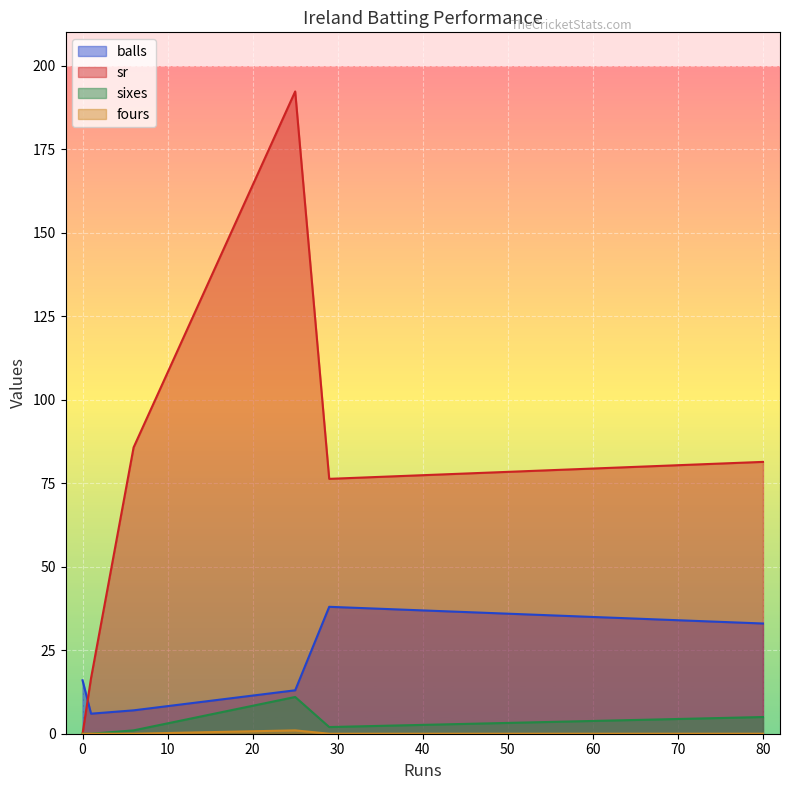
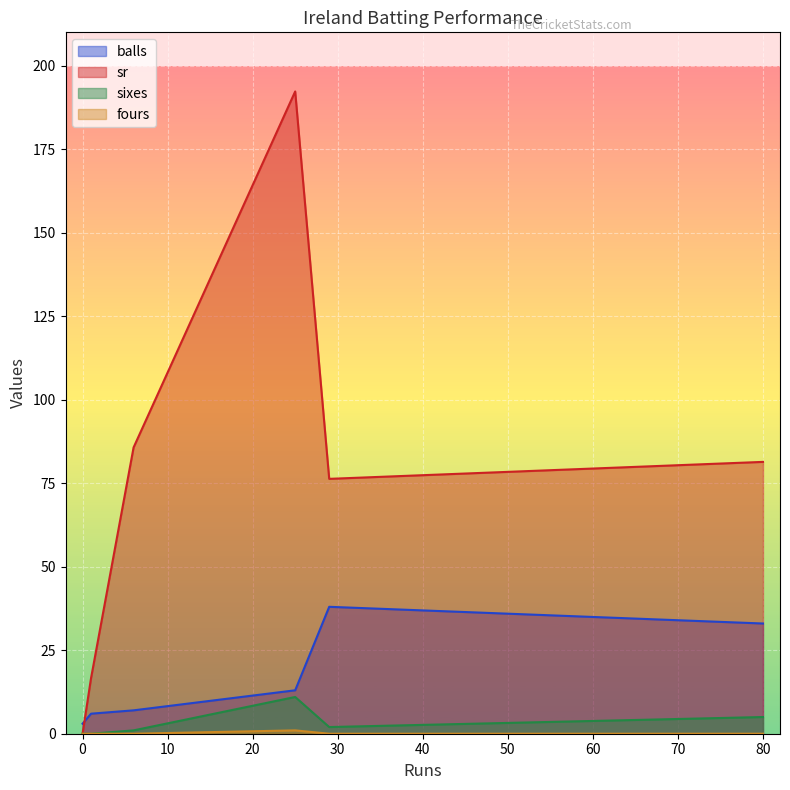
balls, 0: 16 -> 3
